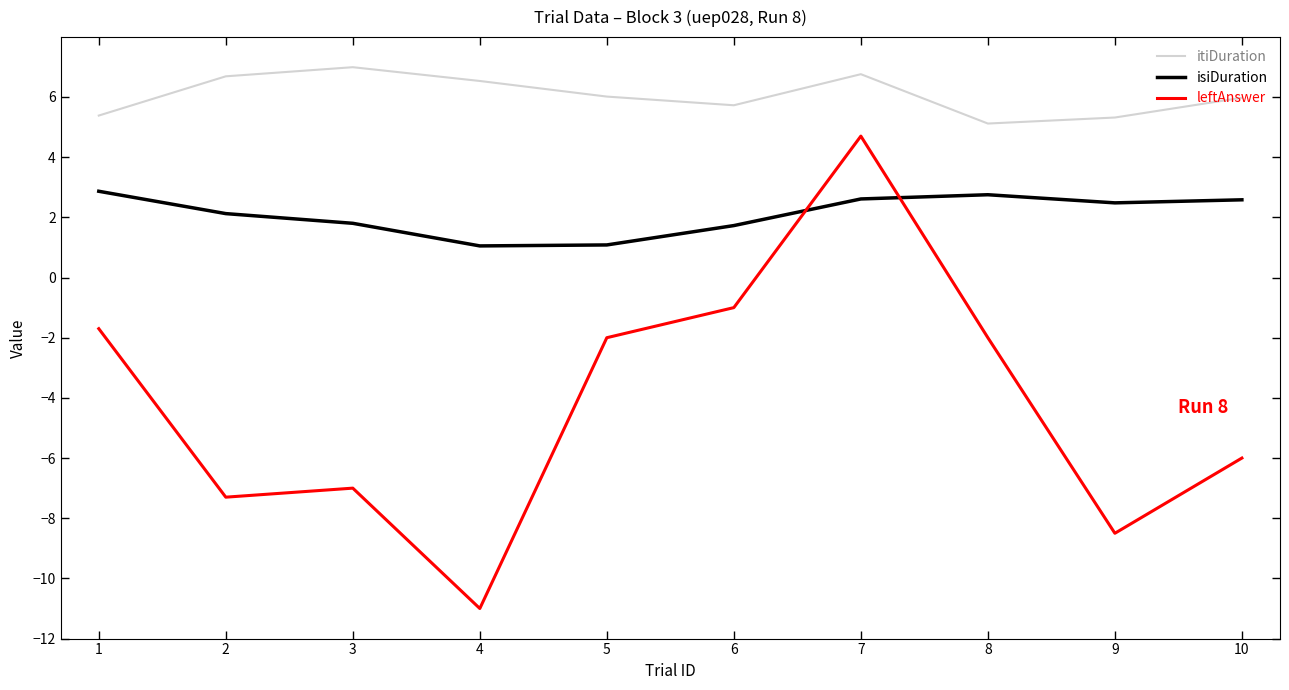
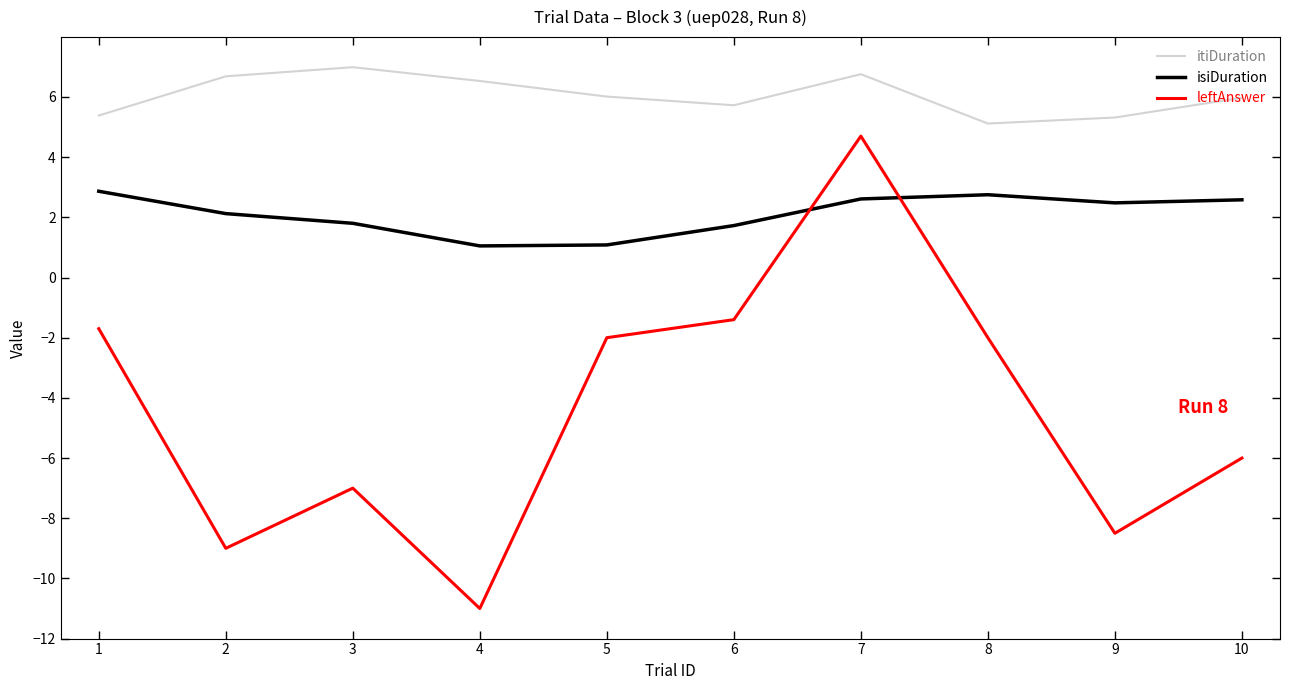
leftAnswer, 2: -7.3 -> -9.0
leftAnswer, 6: -1.0 -> -1.4
